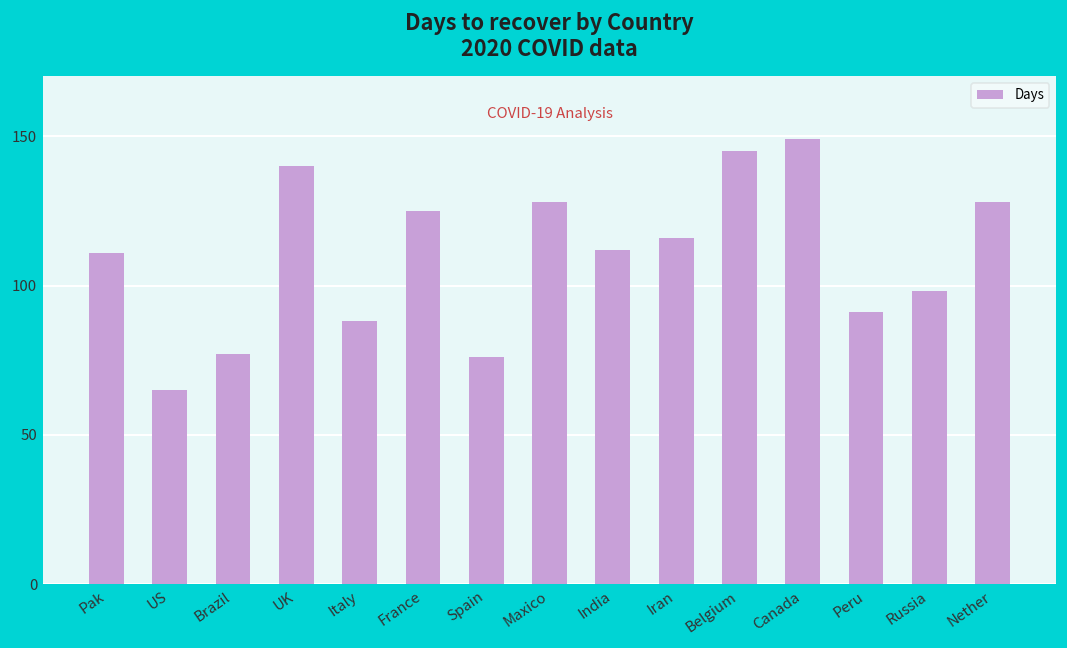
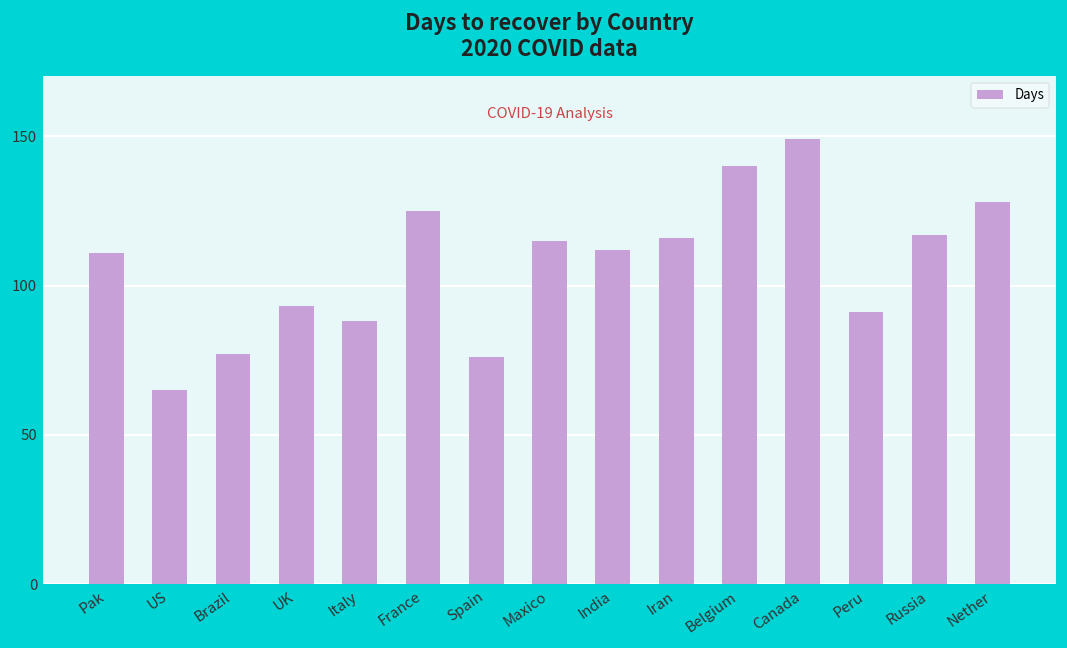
UK: 140 -> 93
Maxico: 128 -> 115
Belgium: 145 -> 140
Russia: 98 -> 117
